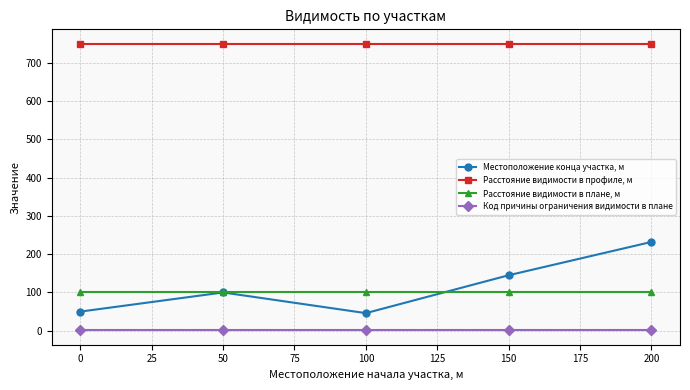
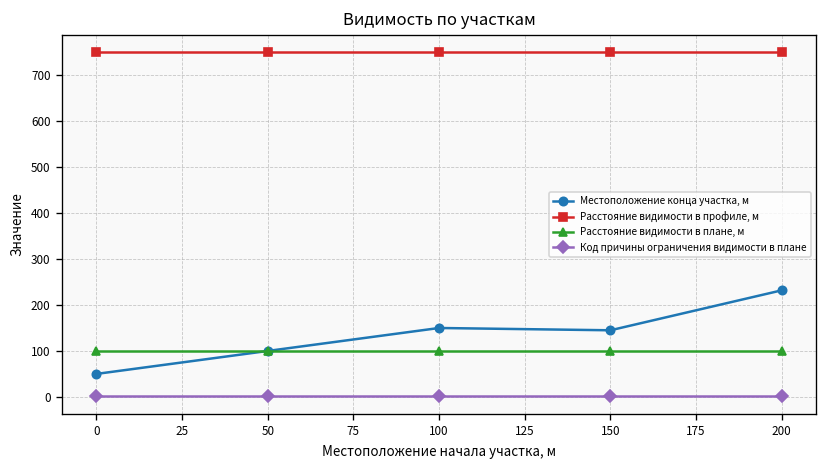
Местоположение конца участка, м, 100: 50 -> 150
